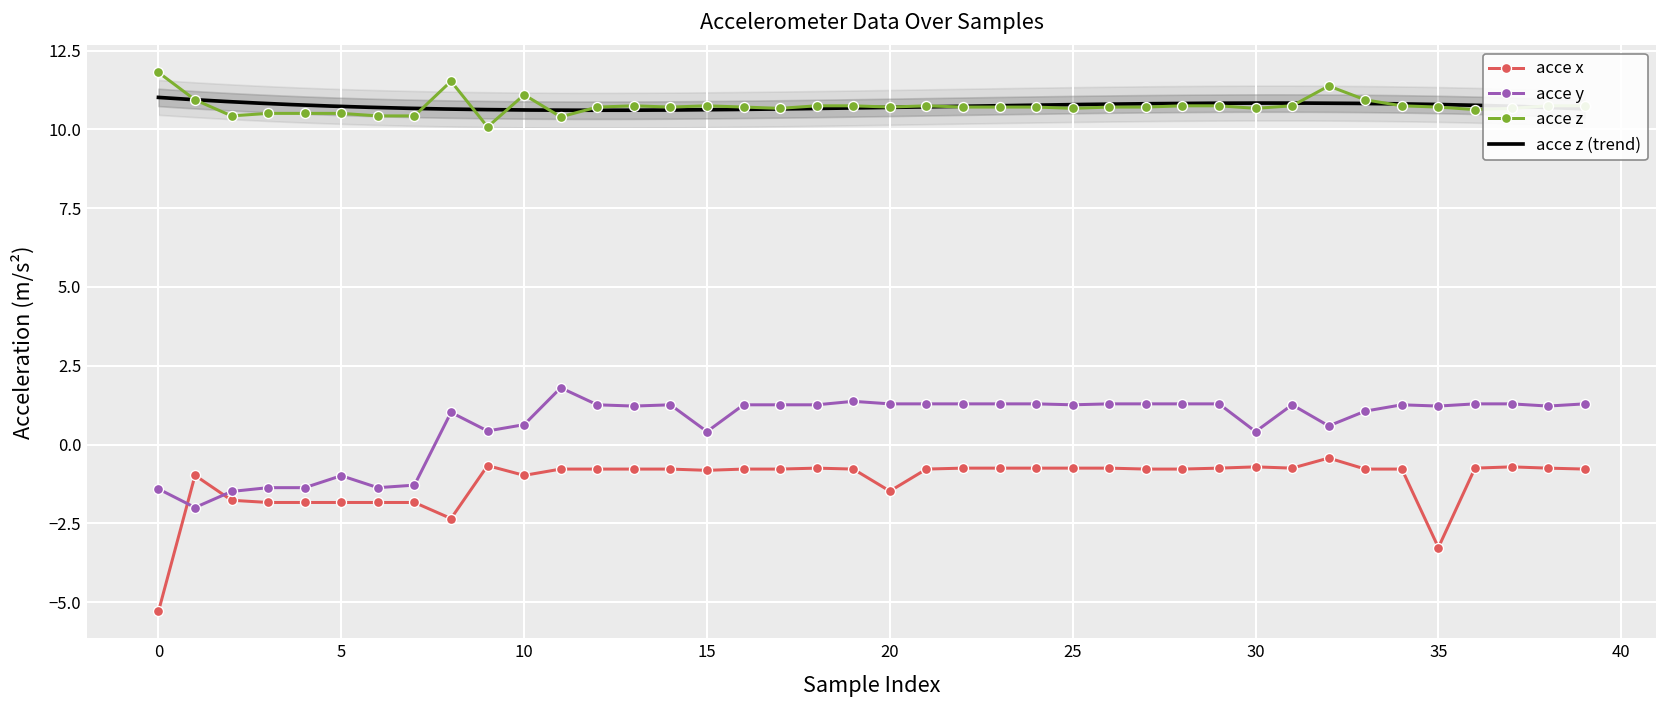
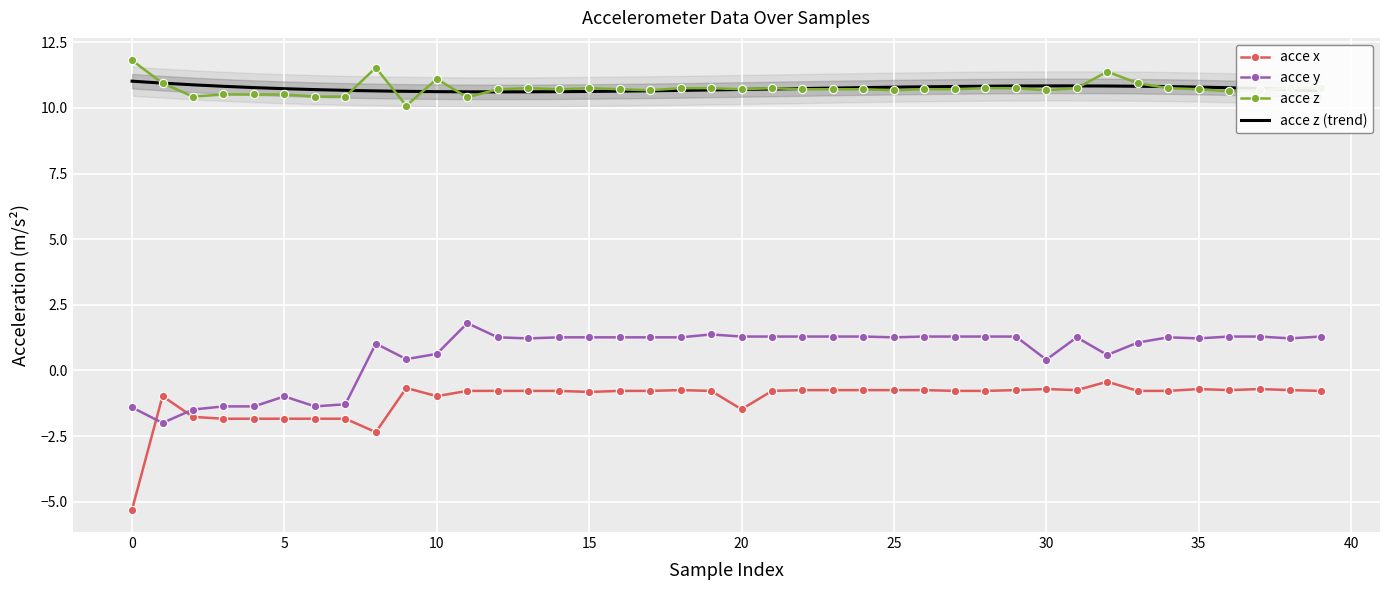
acce y, 15: 0.4 -> 1.3
acce x, 35: -3.3 -> -0.7
